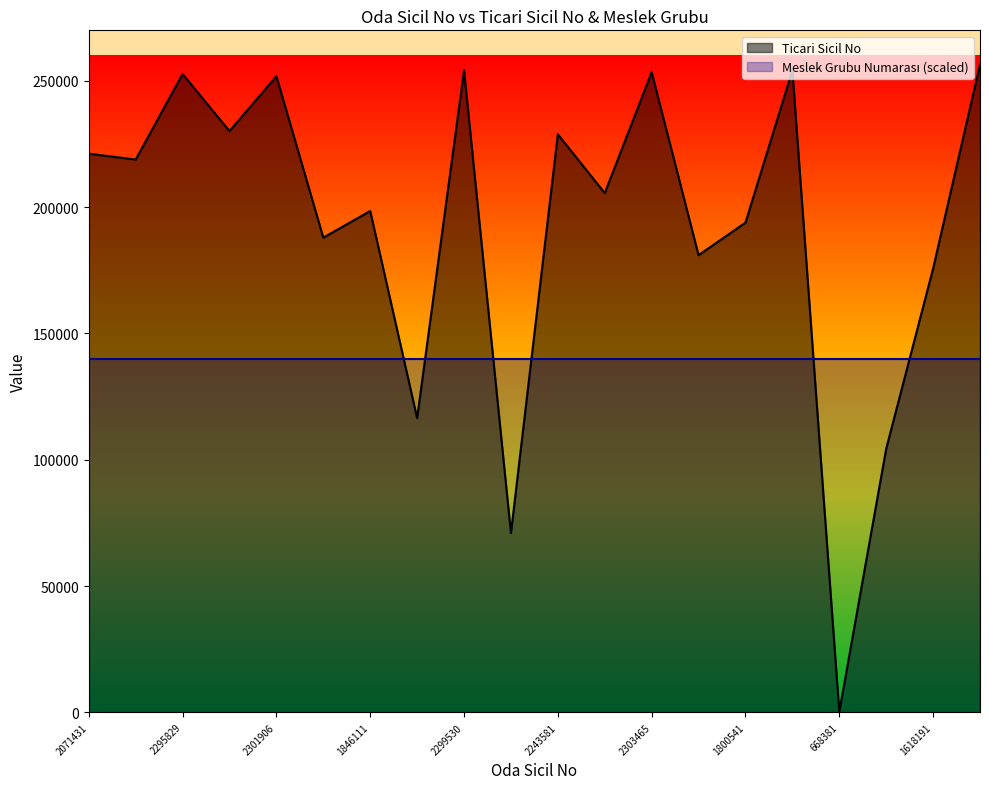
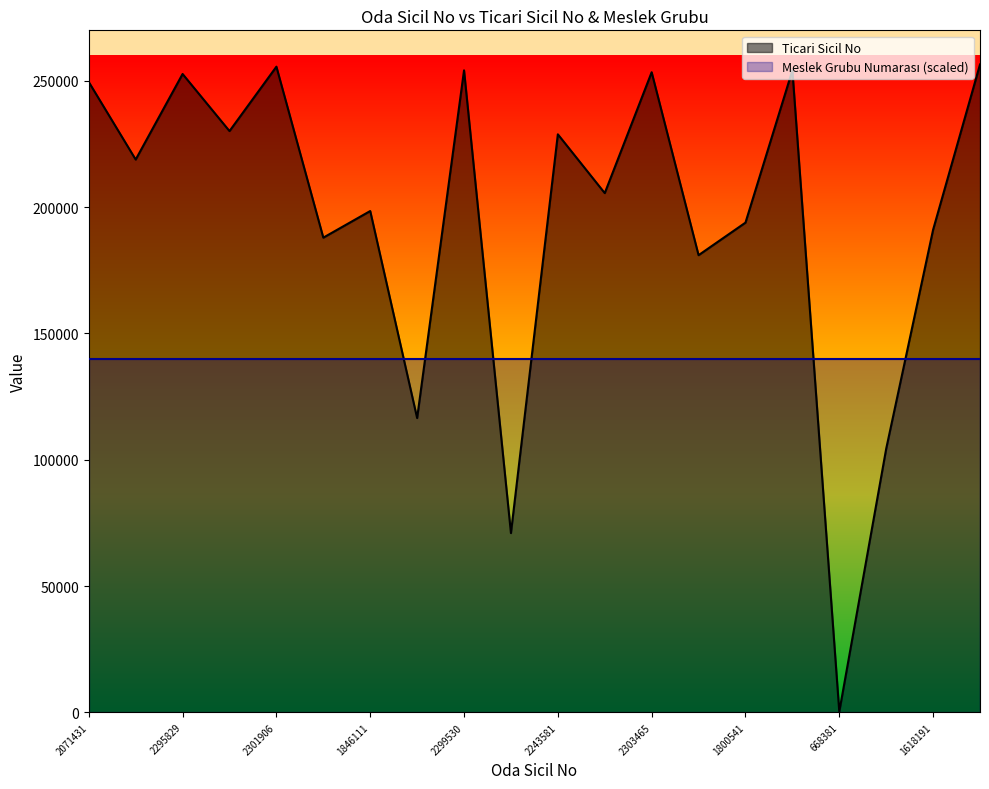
Ticari Sicil No, 2071431: 221000 -> 250000
Ticari Sicil No, 2301906: 252000 -> 256000
Ticari Sicil No, 1618191: 176000 -> 191000
